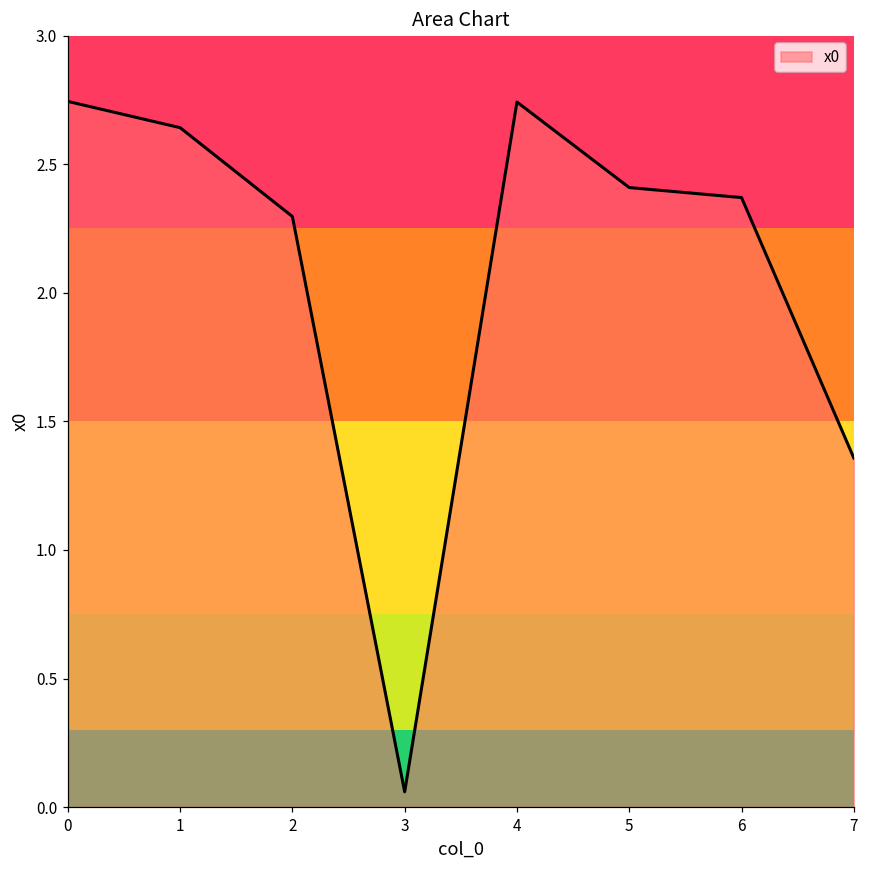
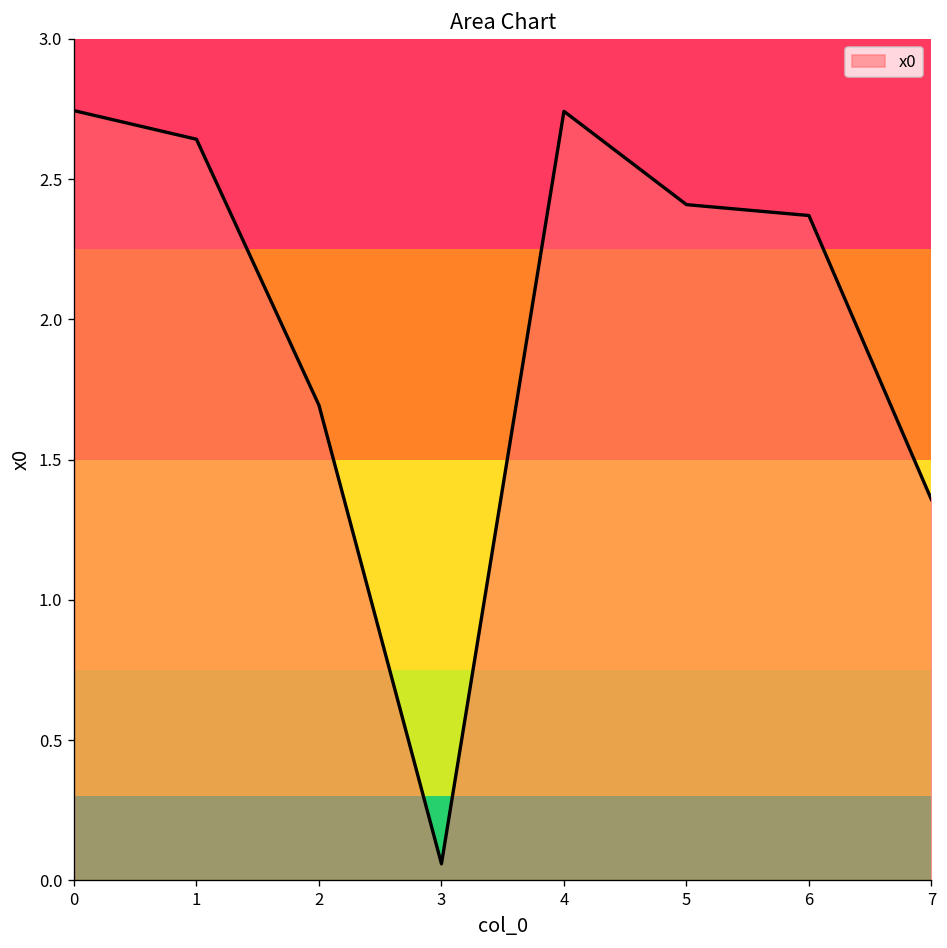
2: 2.30 -> 1.69
